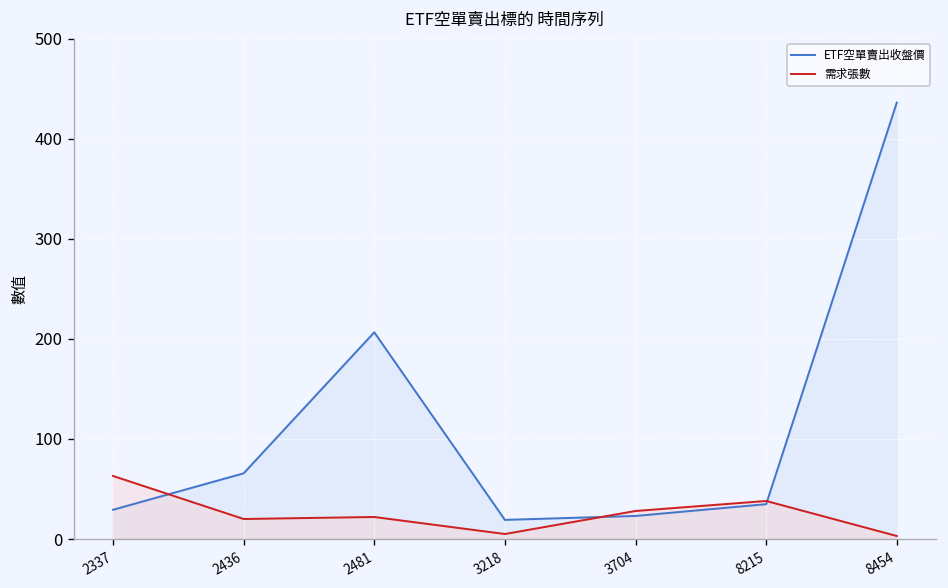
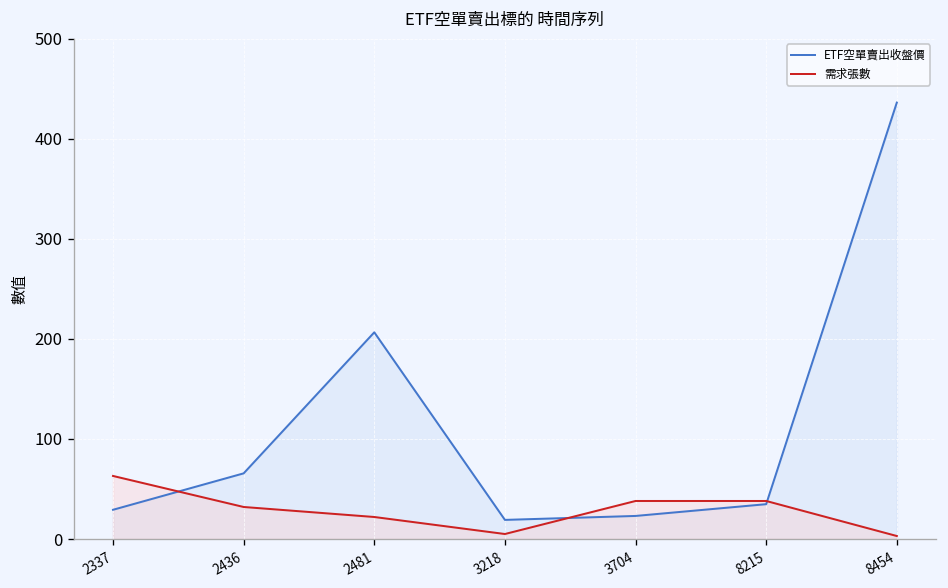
需求張數, 2436: 20 -> 30
需求張數, 3704: 30 -> 40
